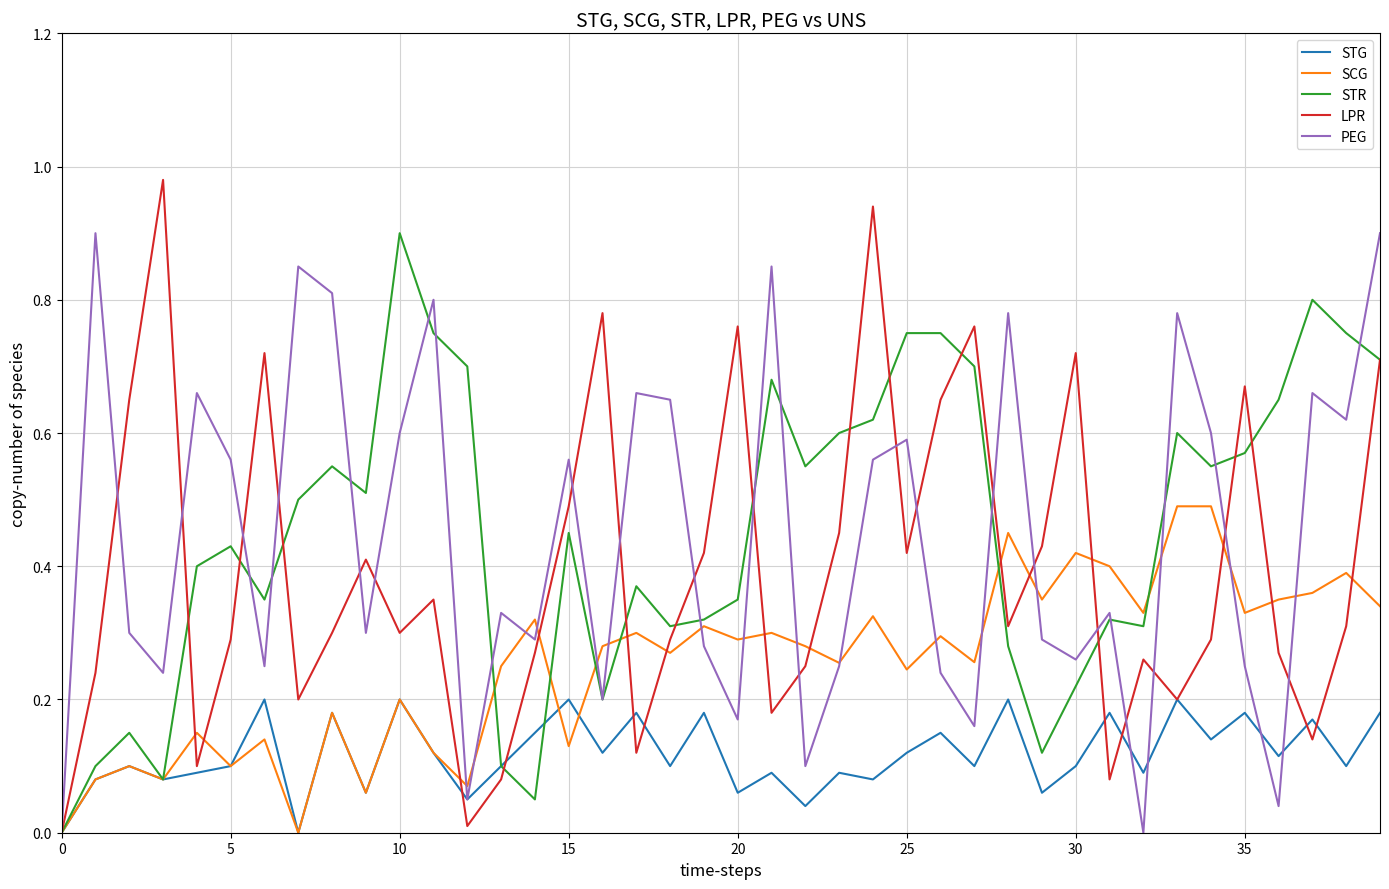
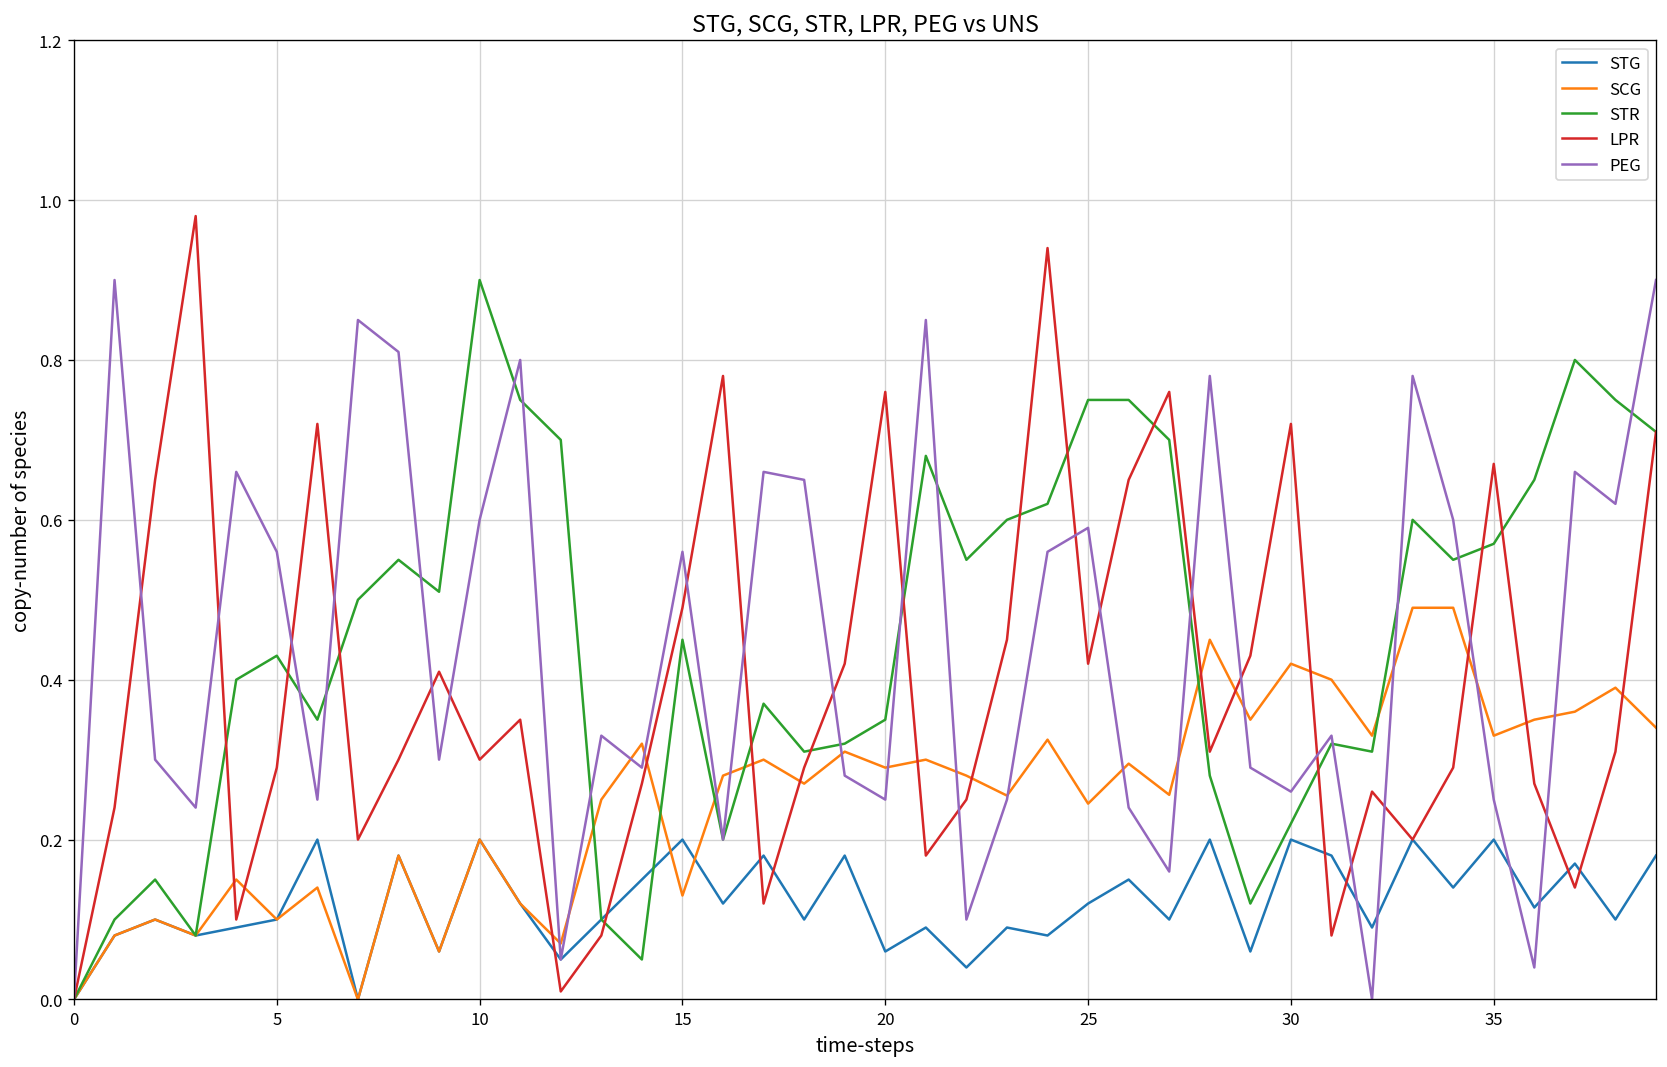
PEG, 20: 0.17 -> 0.25
STG, 30: 0.1 -> 0.2
STG, 35: 0.18 -> 0.20
